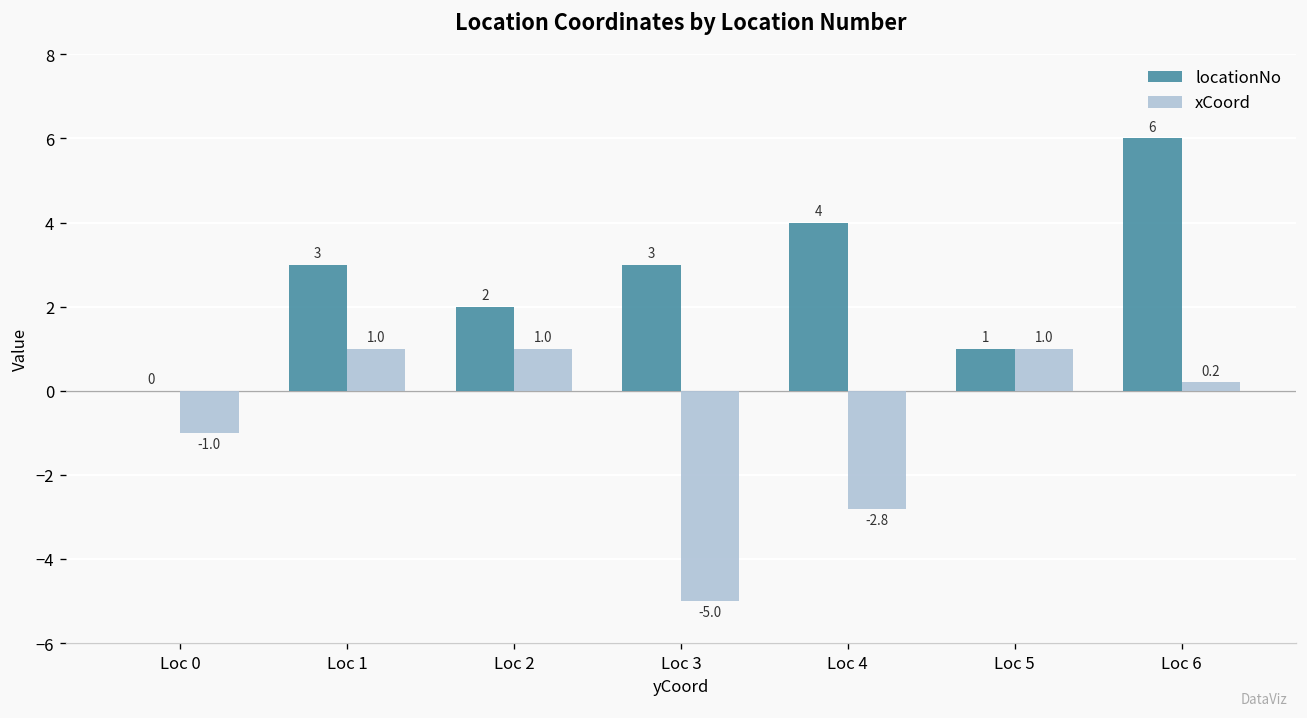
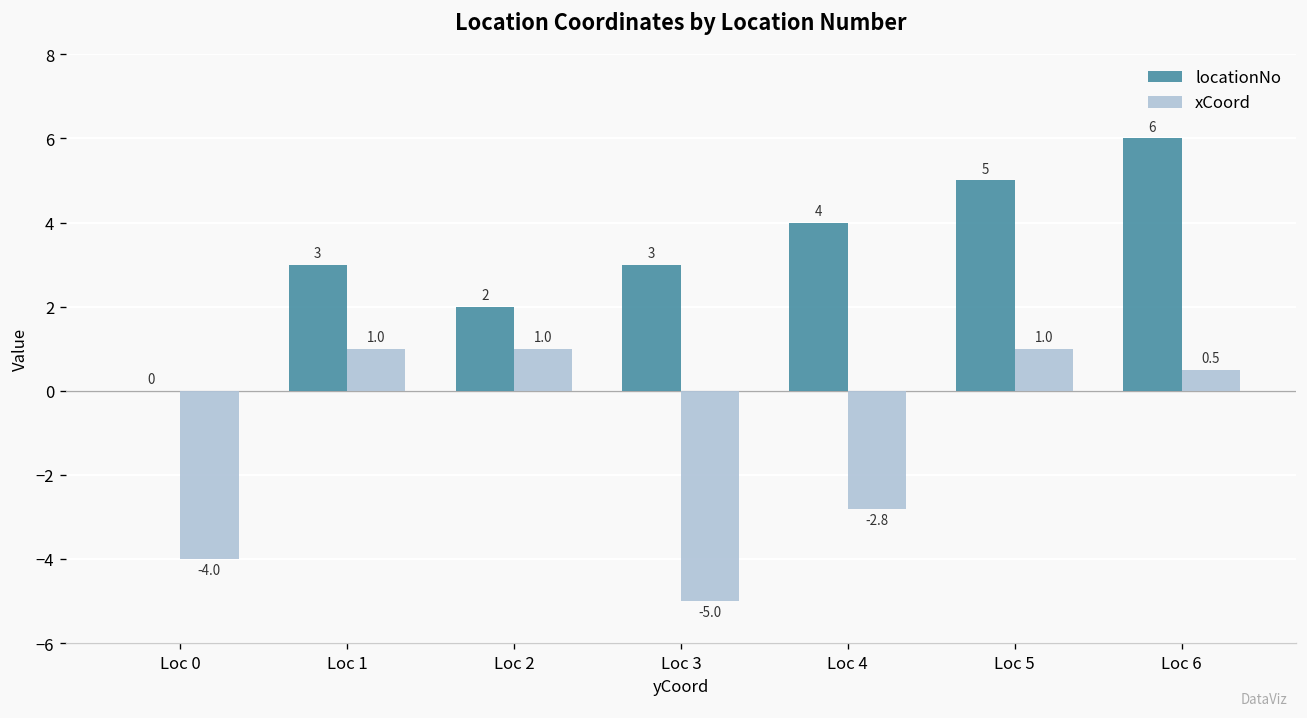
xCoord, Loc 0: -1.0 -> -4.0
locationNo, Loc 5: 1 -> 5
xCoord, Loc 6: 0.2 -> 0.5
